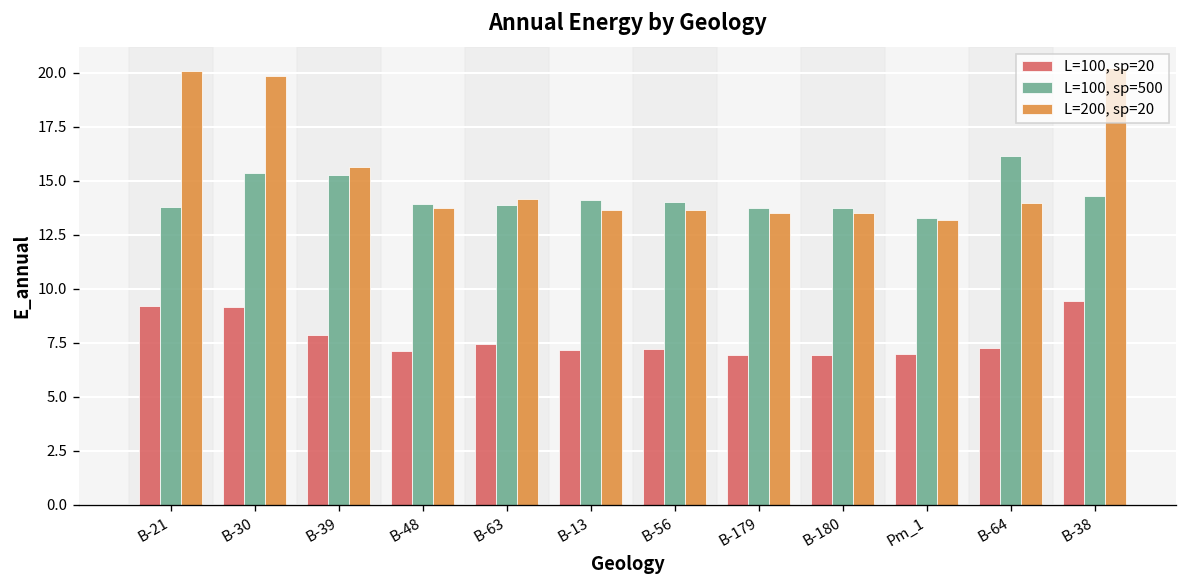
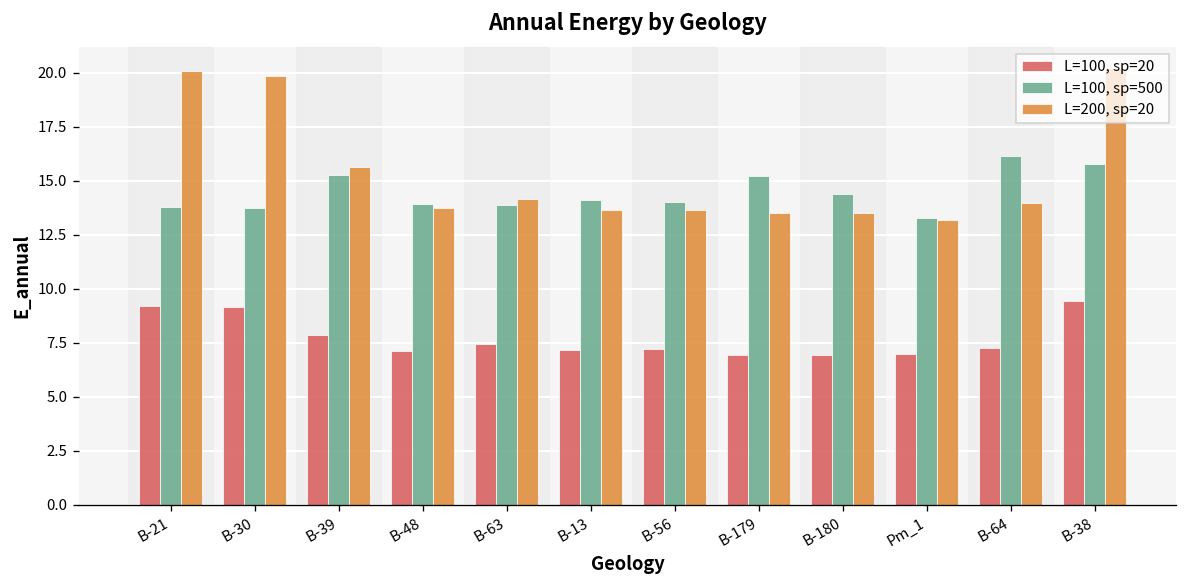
L=100, sp=500, B-30: 15.4 -> 13.8
L=100, sp=500, B-179: 13.8 -> 15.2
L=100, sp=500, B-180: 13.8 -> 14.4
L=100, sp=500, B-38: 14.3 -> 15.8
